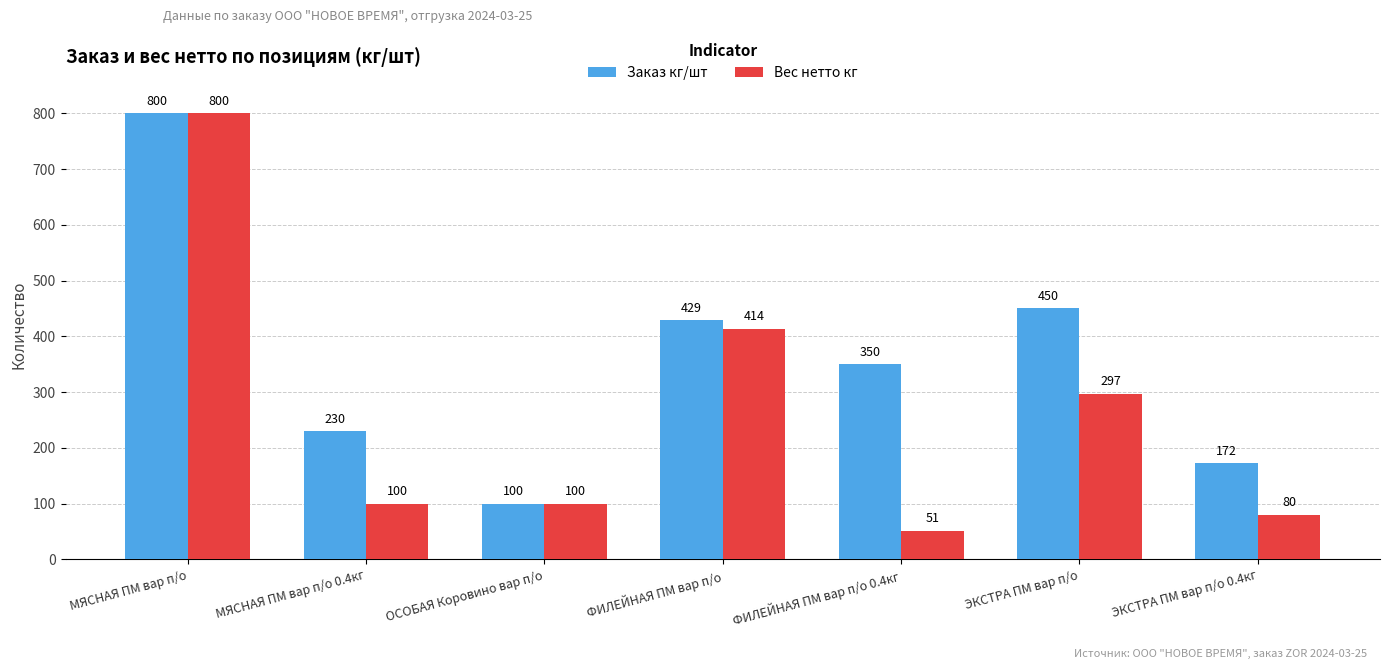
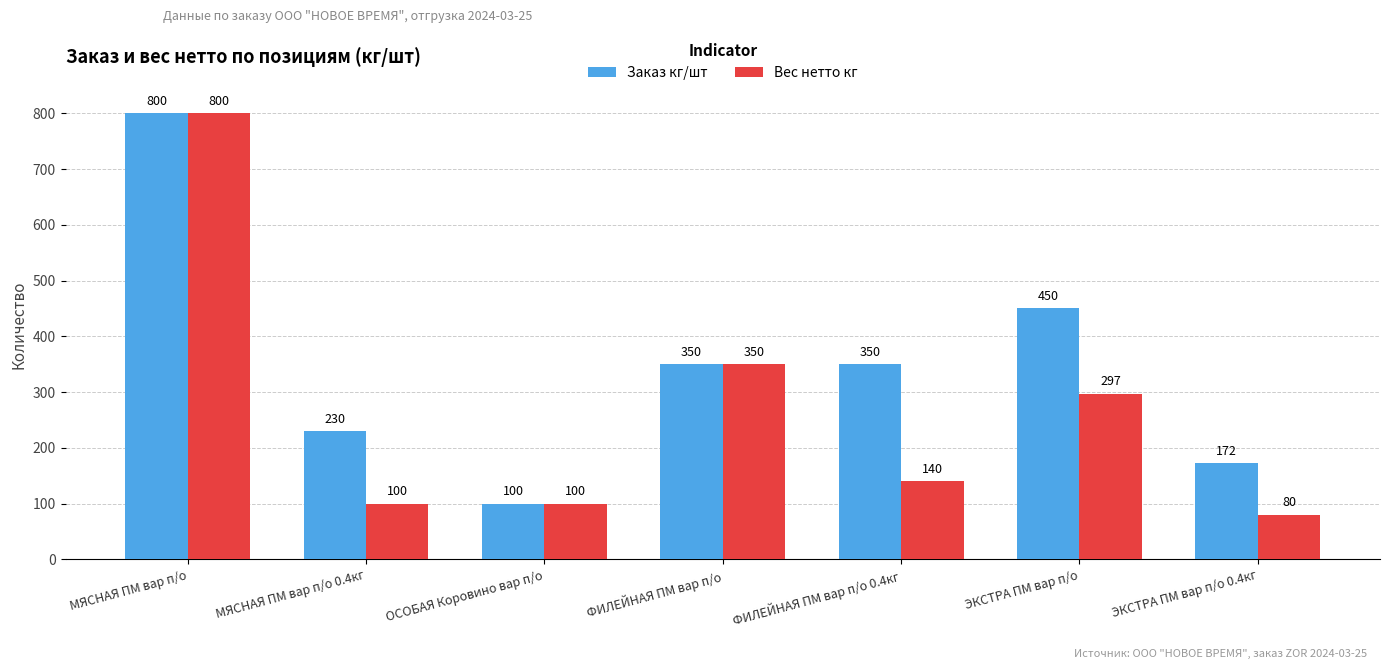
Заказ кг/шт, ФИЛЕЙНАЯ ПМ вар п/о: 429 -> 350
Вес нетто кг, ФИЛЕЙНАЯ ПМ вар п/о: 414 -> 350
Вес нетто кг, ФИЛЕЙНАЯ ПМ вар п/о 0.4кг: 51 -> 140
